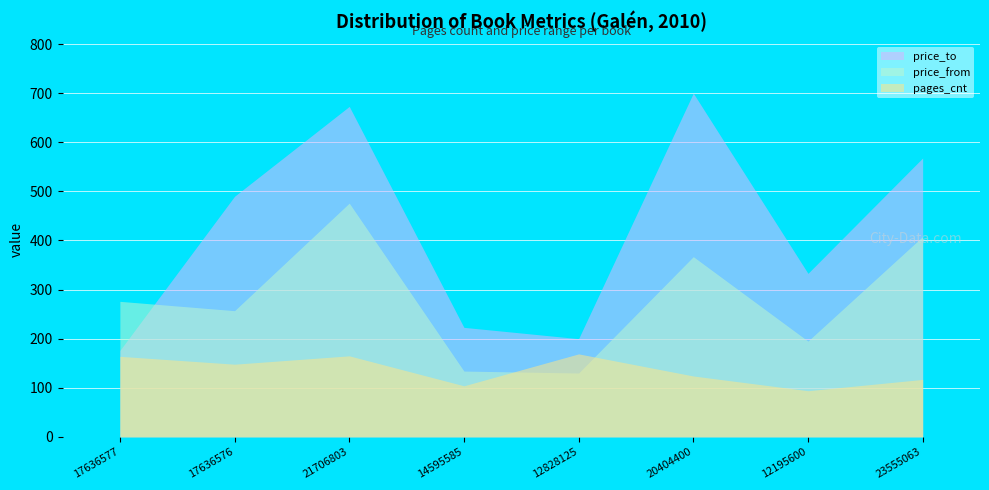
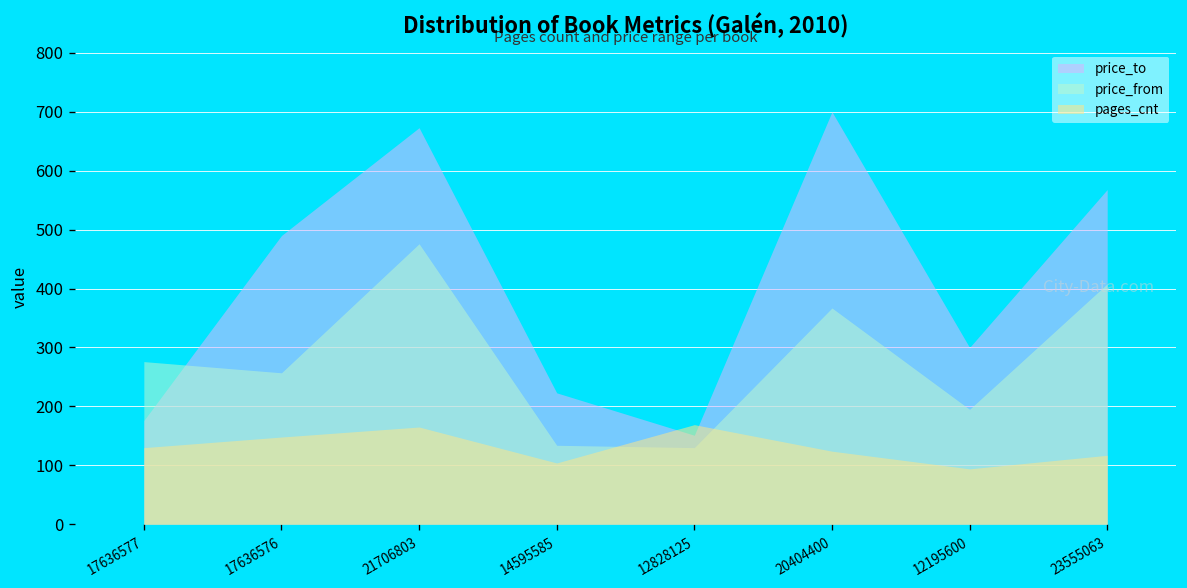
pages_cnt, 17636577: 160 -> 130
price_to, 12828125: 200 -> 150
price_to, 12195600: 330 -> 300
